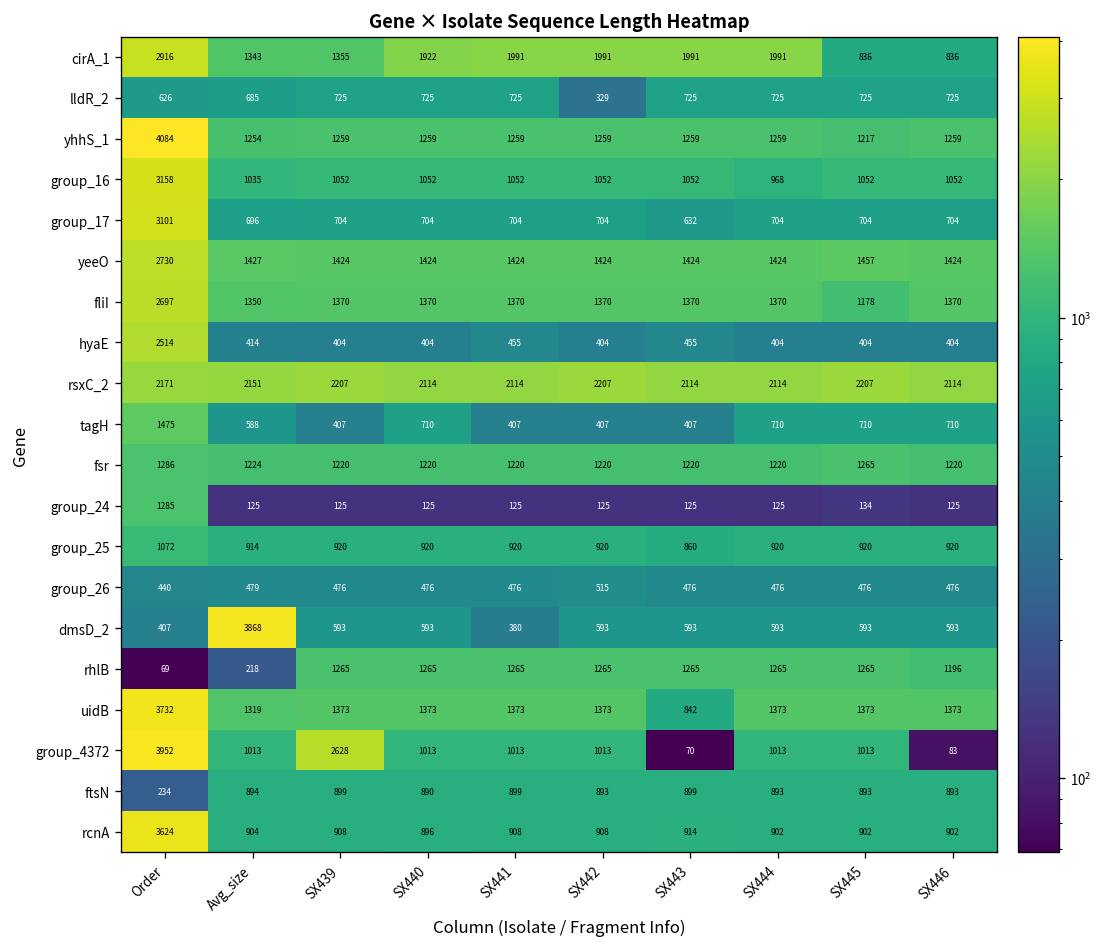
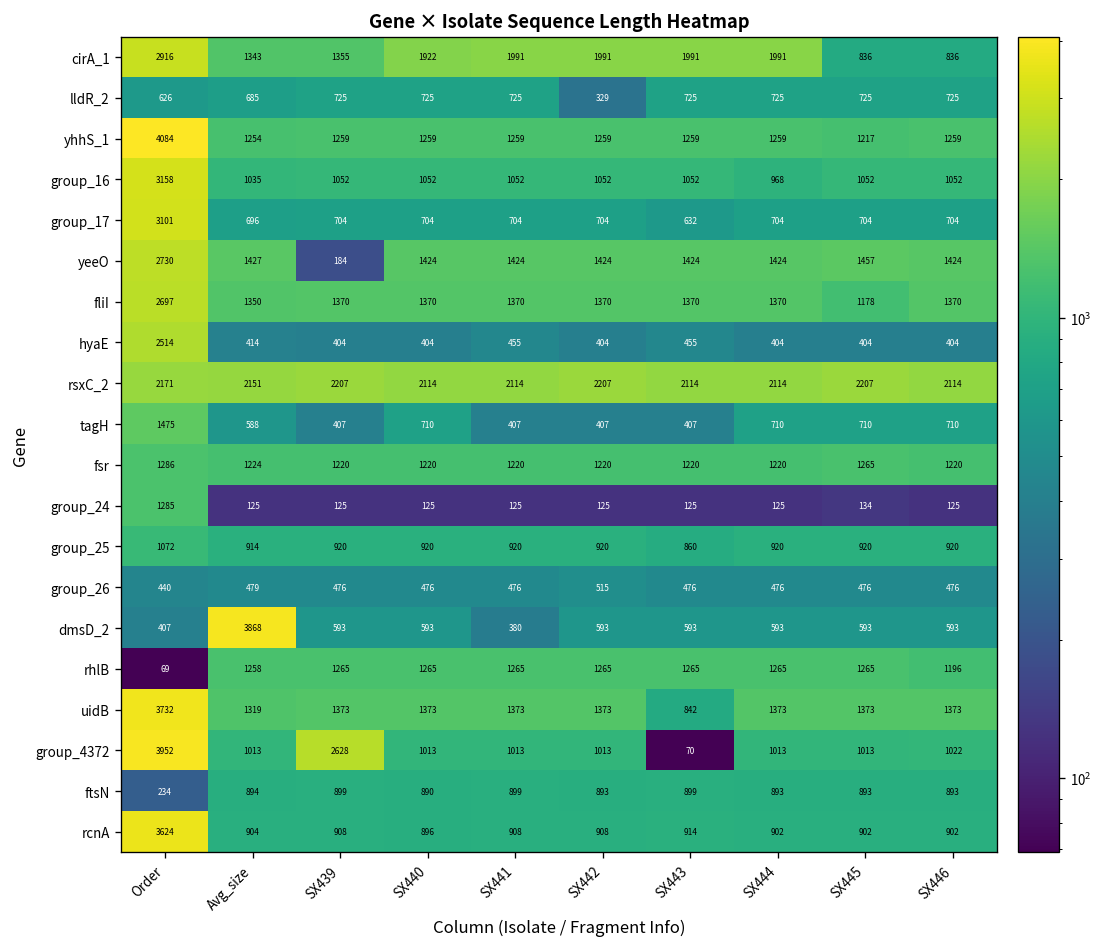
yeeO, SX439: 1424 -> 184
rhlB, Avg_size: 218 -> 1258
group_4372, SX446: 83 -> 1022
